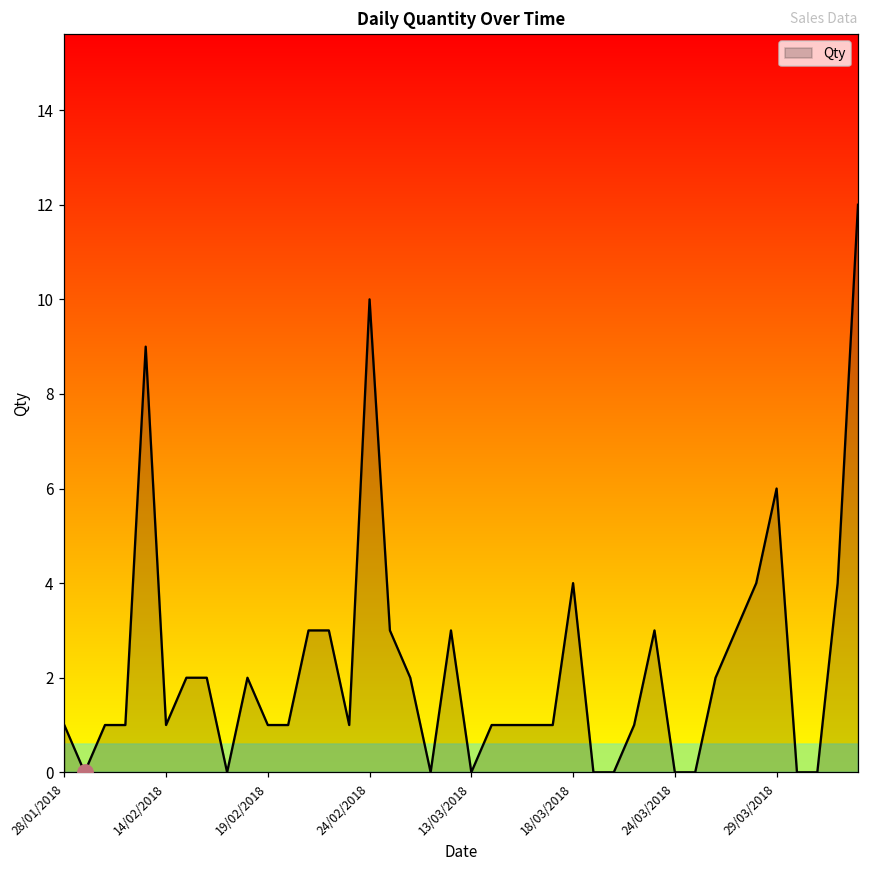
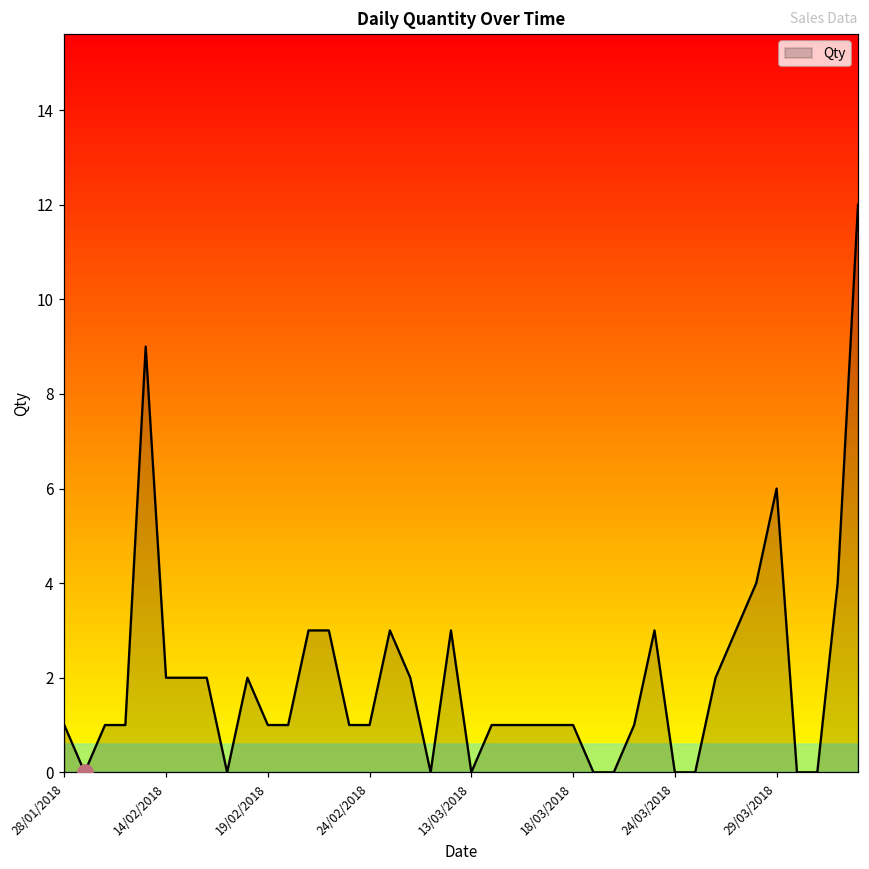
Qty, 14/02/2018: 1 -> 2
Qty, 24/02/2018: 10 -> 1
Qty, 18/03/2018: 4 -> 1
